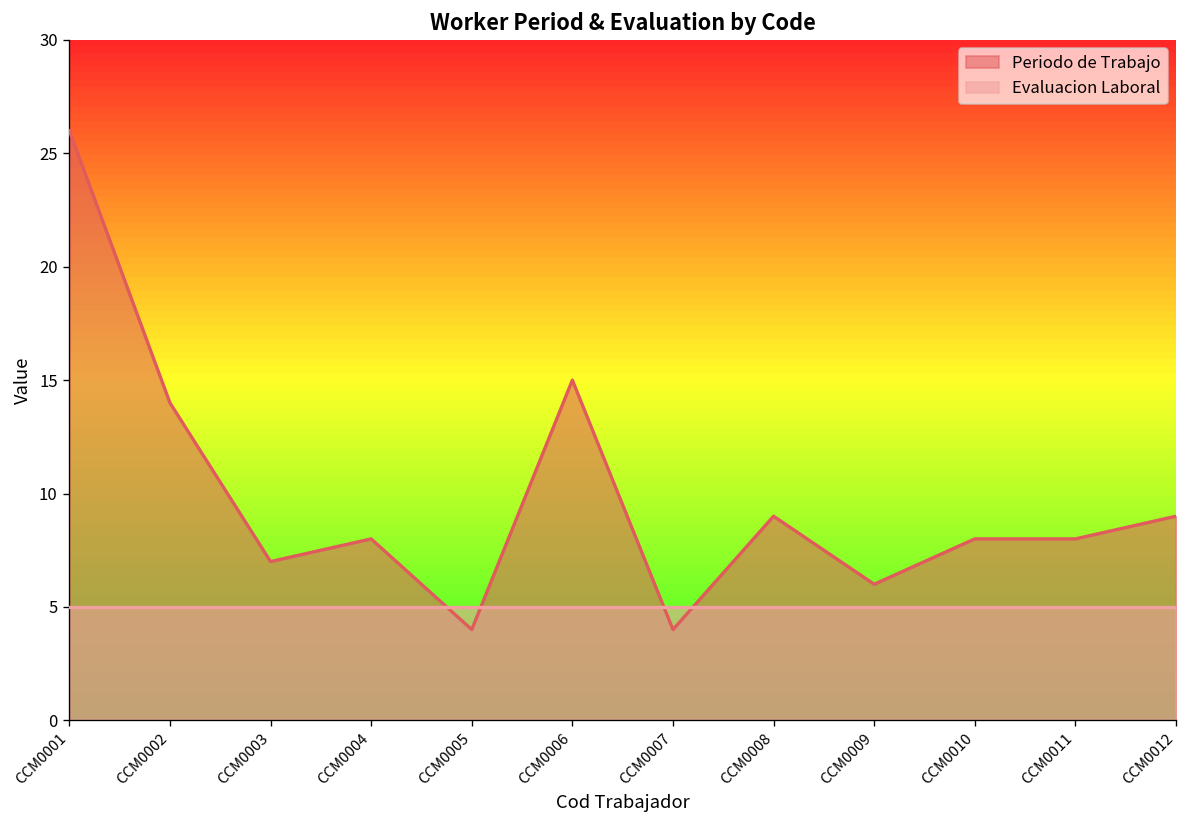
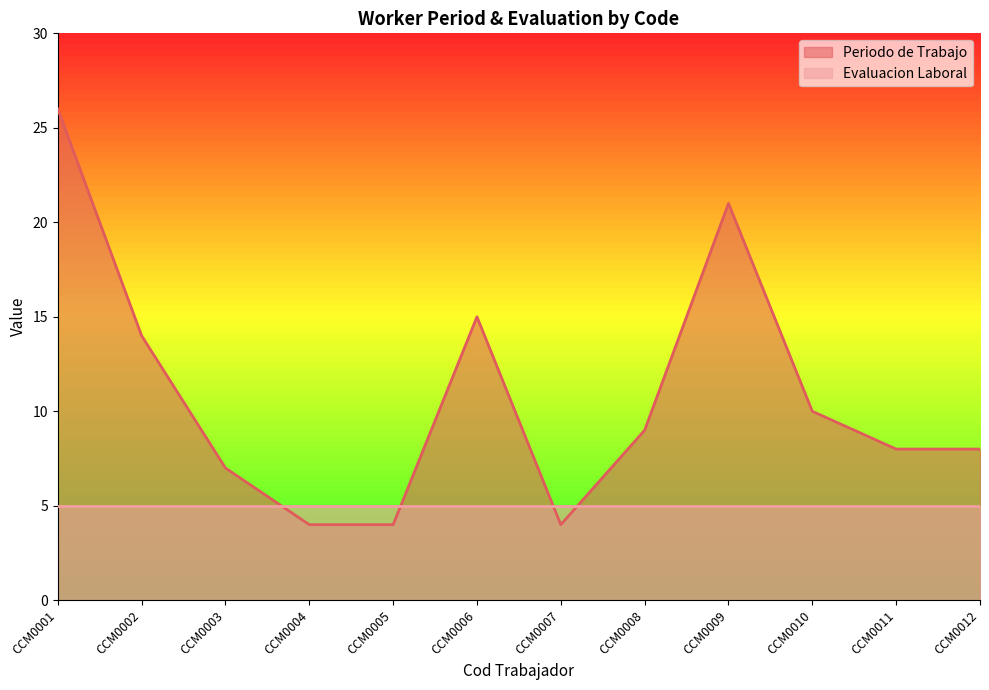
Periodo de Trabajo, CCM0004: 8 -> 4
Periodo de Trabajo, CCM0009: 6 -> 21
Periodo de Trabajo, CCM0010: 8 -> 10
Periodo de Trabajo, CCM0012: 9 -> 8
